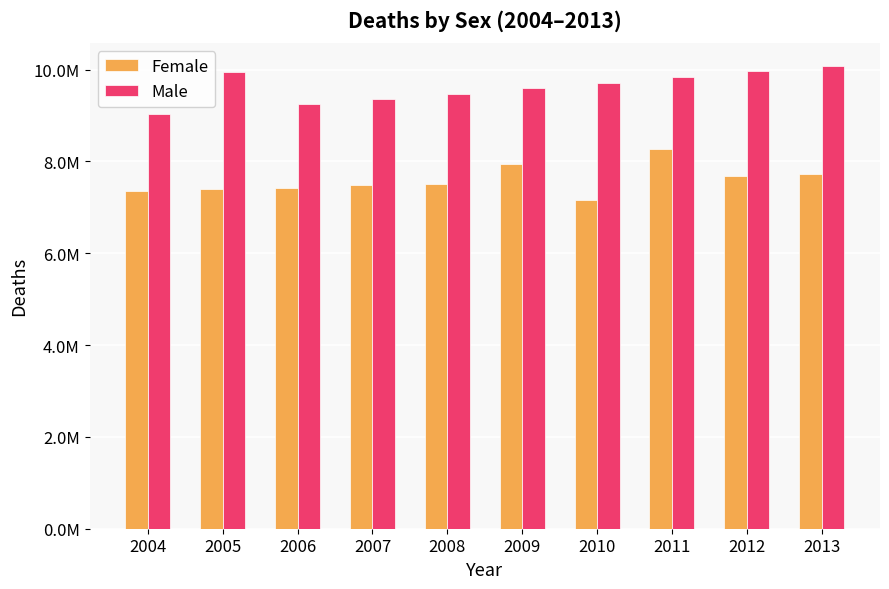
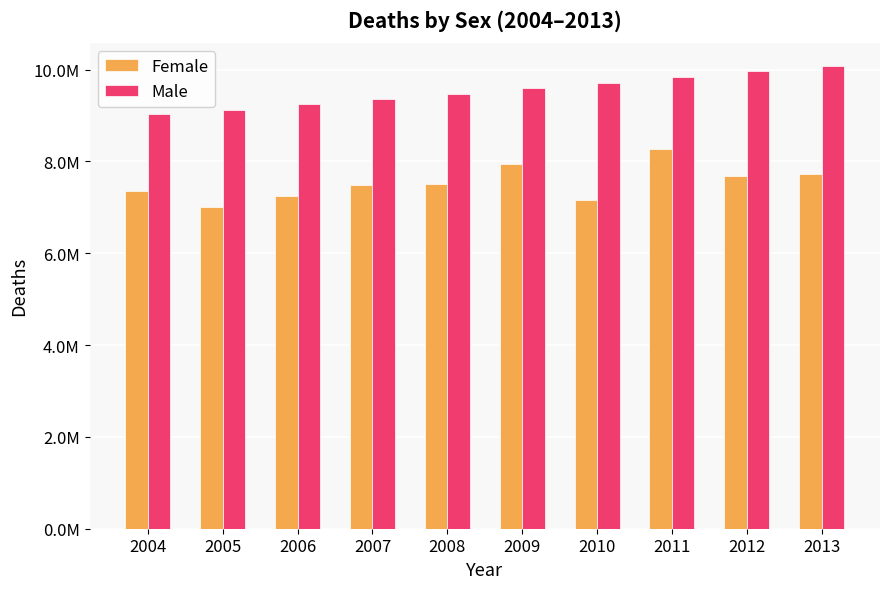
Female, 2005: 7400000 -> 7000000
Male, 2005: 9900000 -> 9100000
Female, 2006: 7400000 -> 7200000
